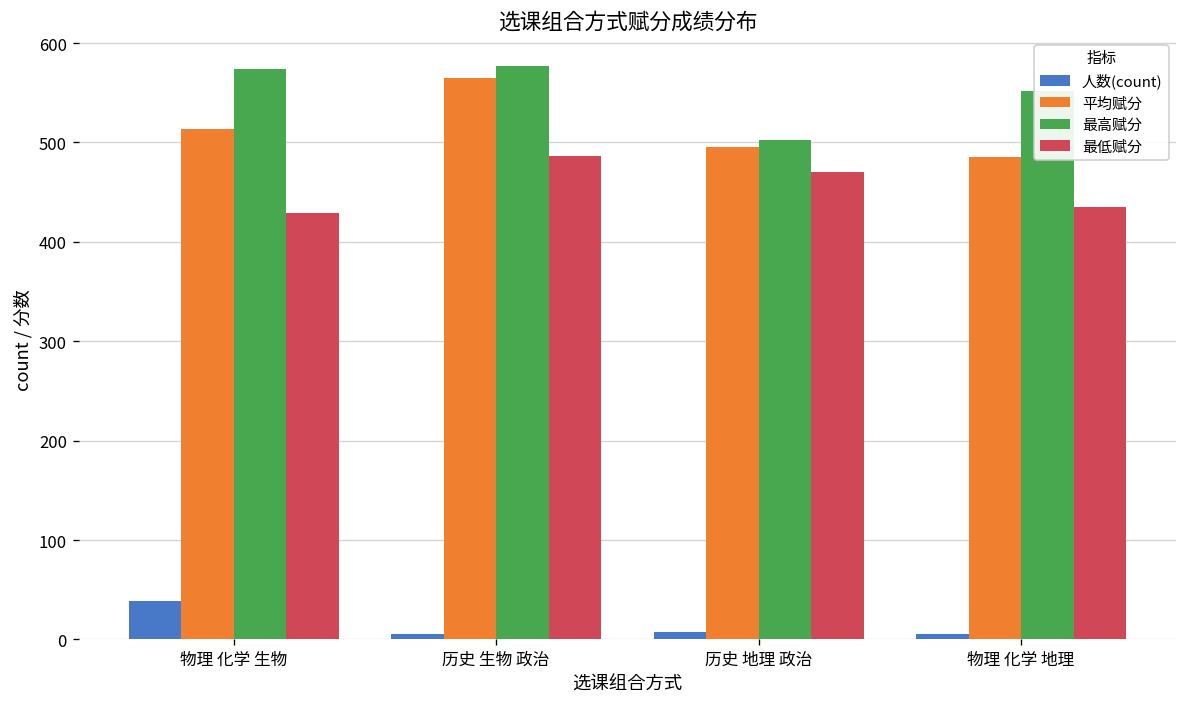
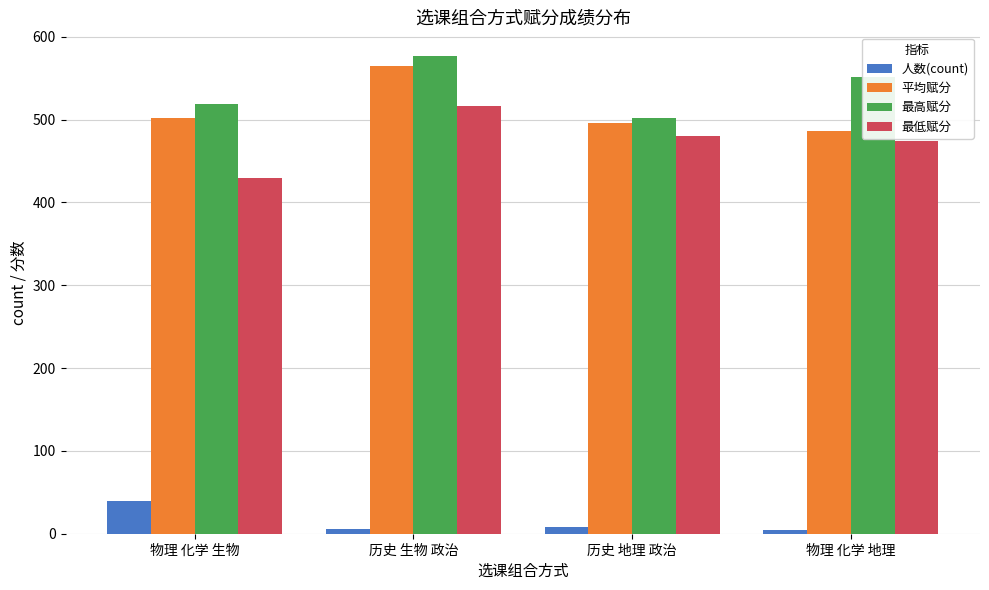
平均赋分, 物理 化学 生物: 510 -> 500
最高赋分, 物理 化学 生物: 570 -> 520
最低赋分, 历史 生物 政治: 490 -> 520
最低赋分, 历史 地理 政治: 470 -> 480
最低赋分, 物理 化学 地理: 430 -> 470
